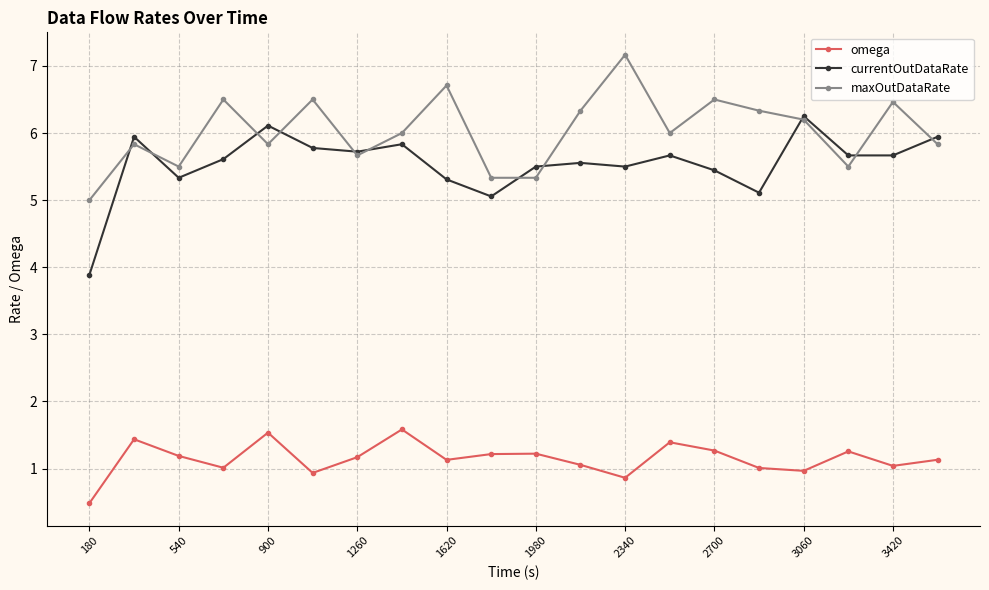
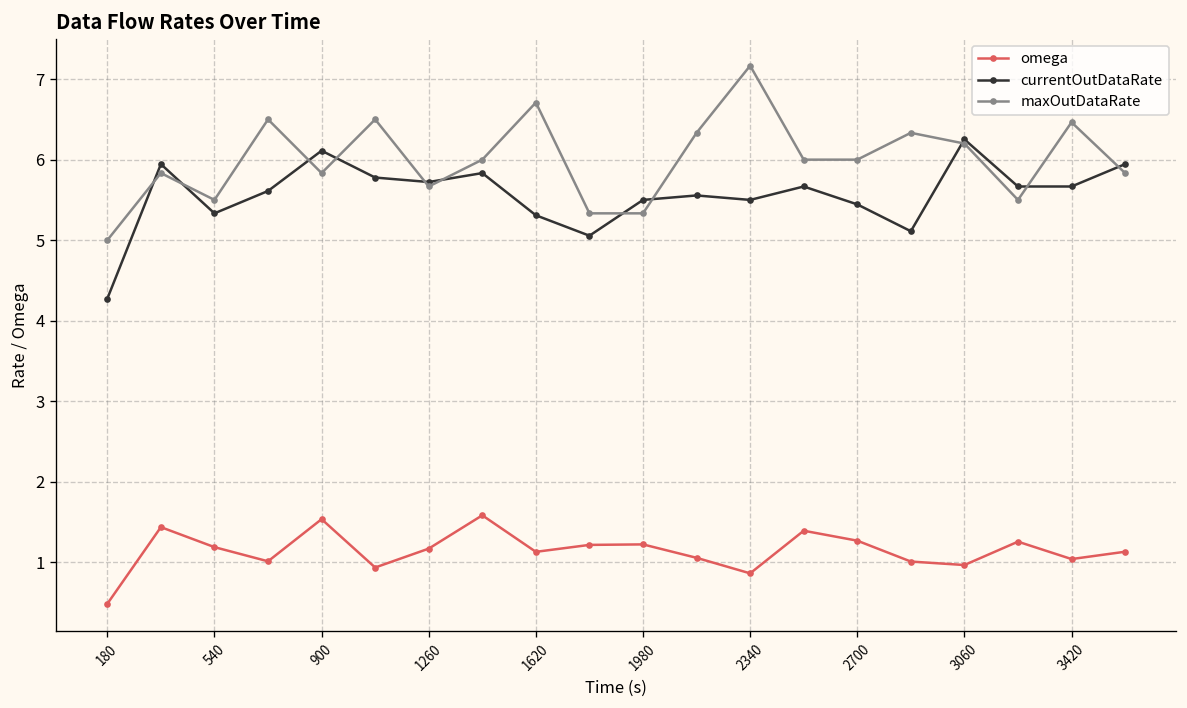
currentOutDataRate, 180: 3.9 -> 4.3
maxOutDataRate, 2700: 6.5 -> 6.0
